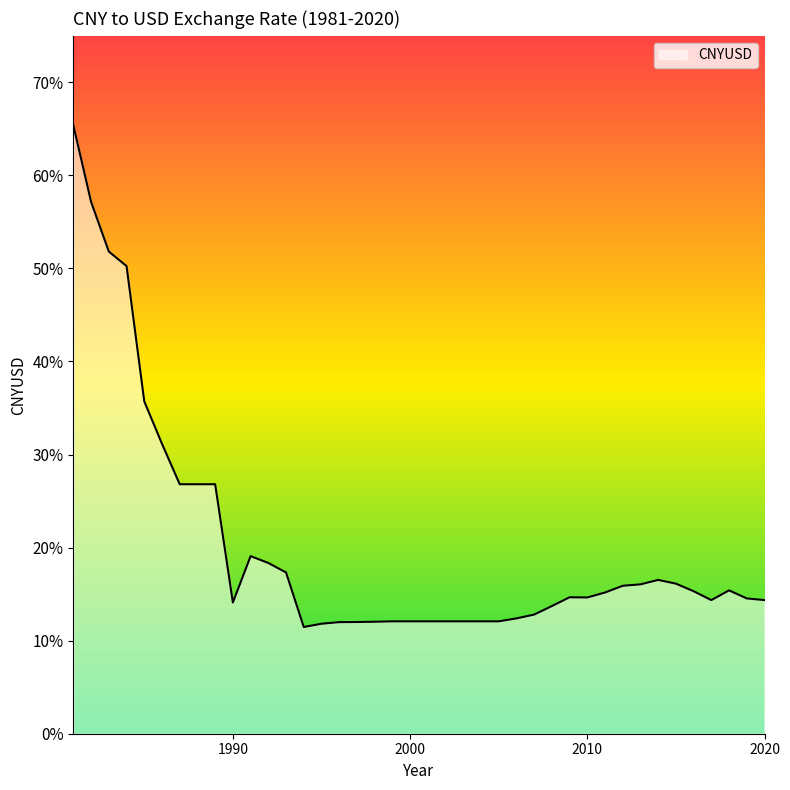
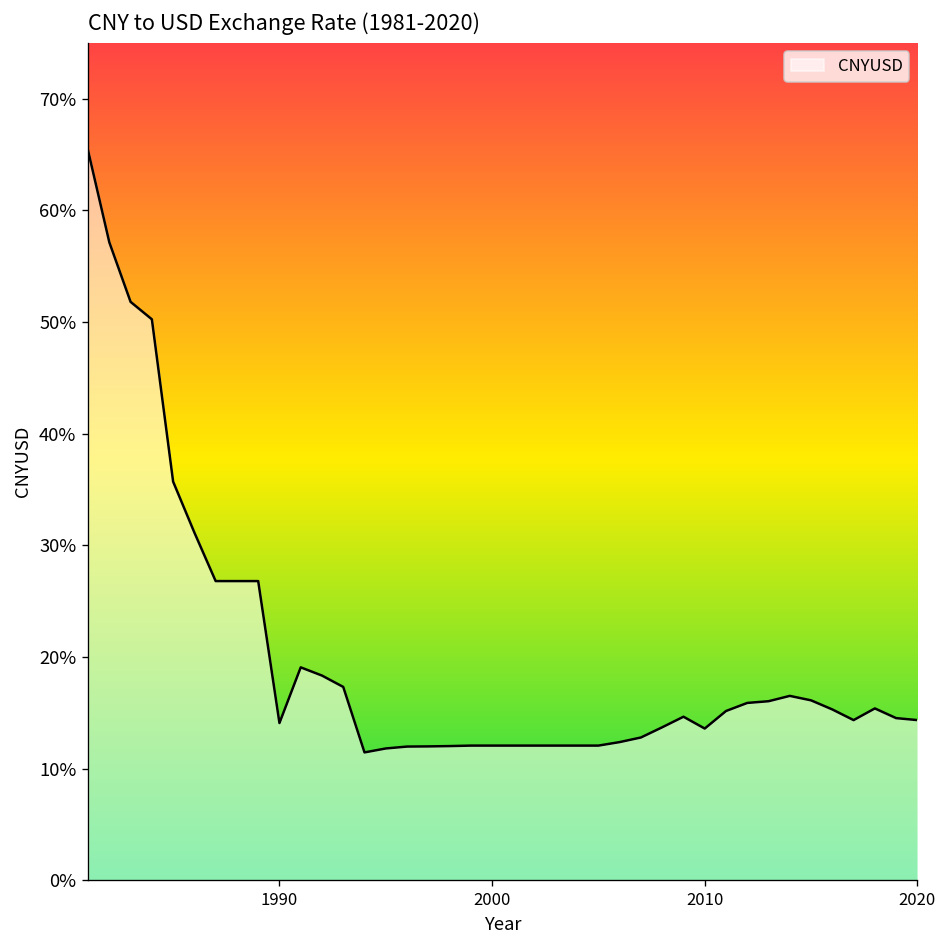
2010: 15% -> 14%
